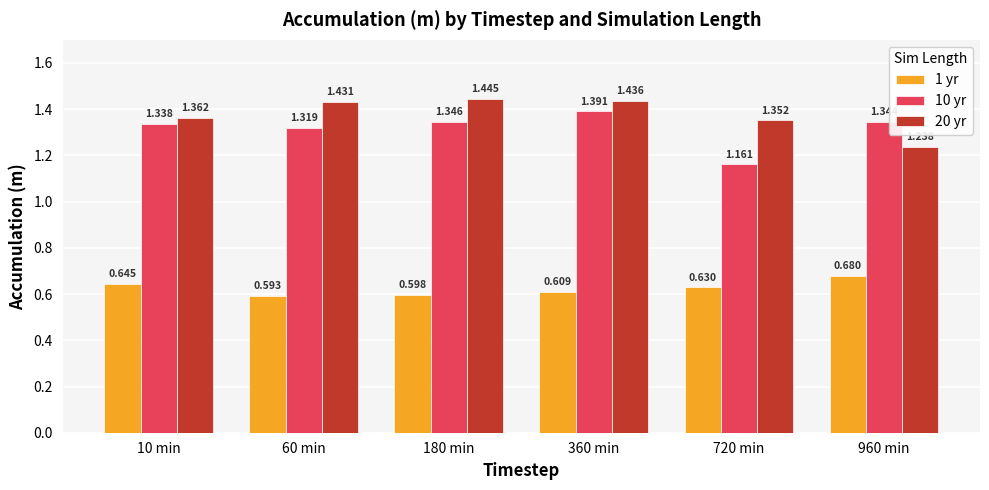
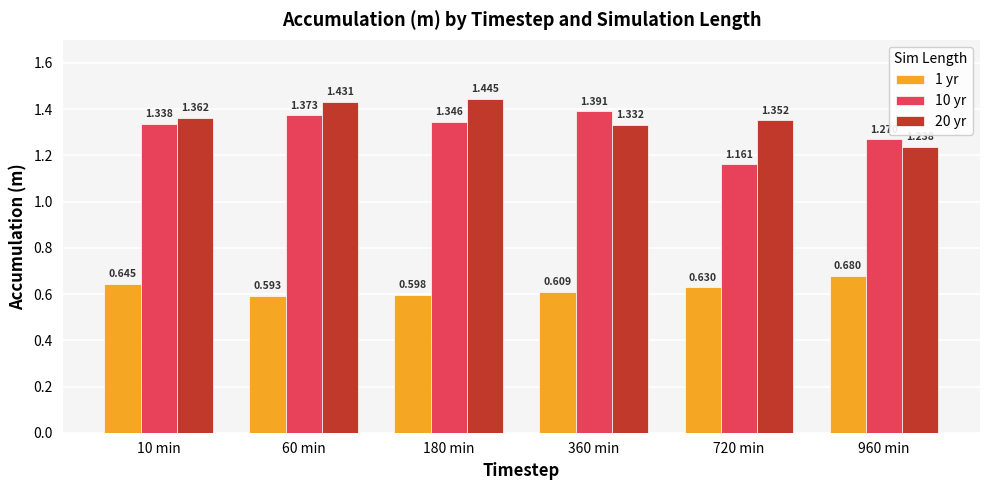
10 yr, 60 min: 1.319 -> 1.373
20 yr, 360 min: 1.436 -> 1.332
10 yr, 960 min: 1.34 -> 1.27
